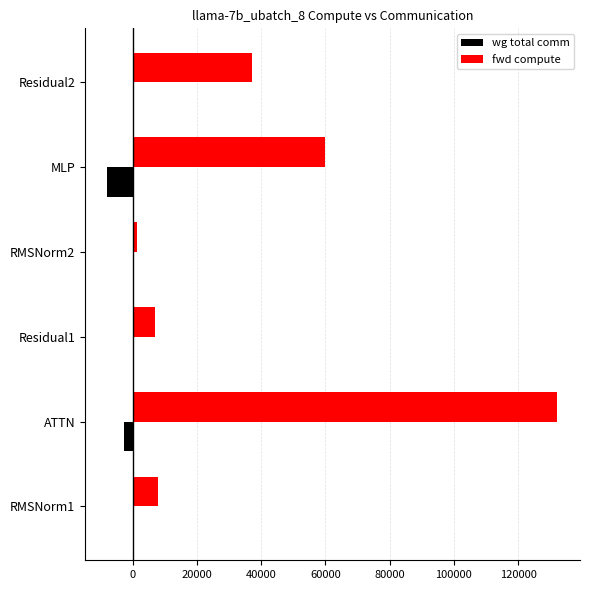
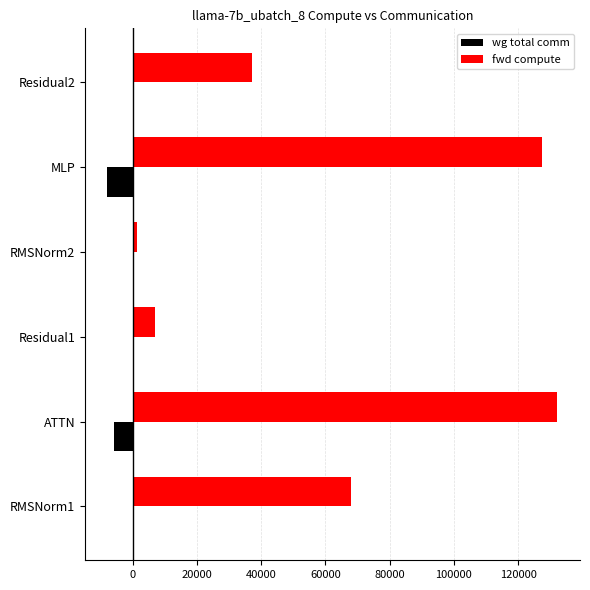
fwd compute, MLP: 60000 -> 127000
wg total comm, ATTN: -3000 -> -6000
fwd compute, RMSNorm1: 8000 -> 68000
